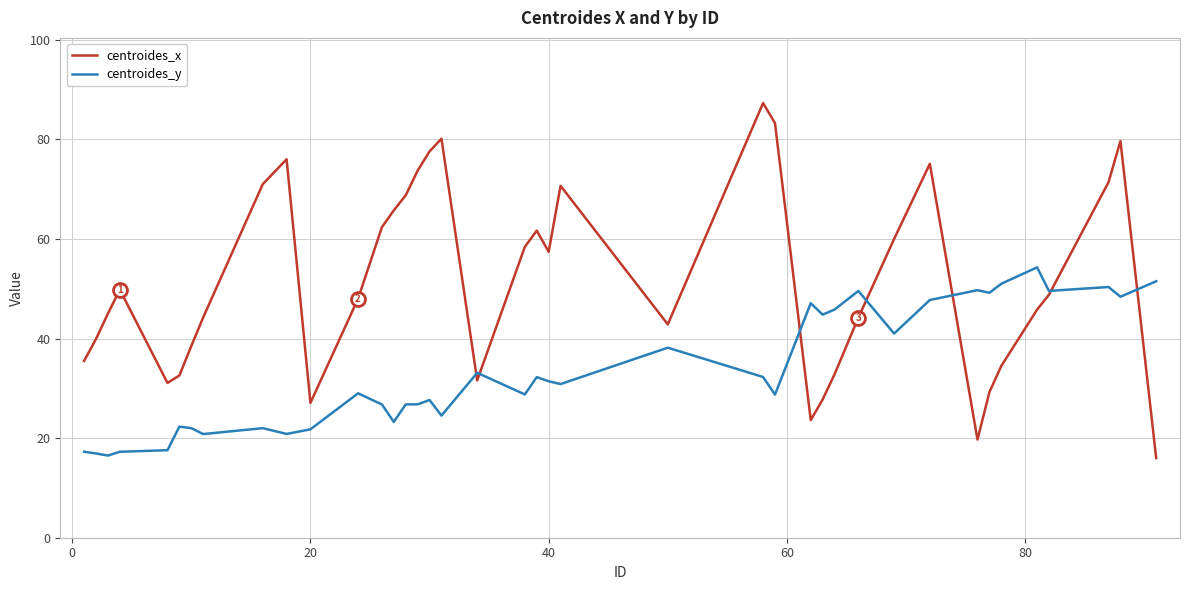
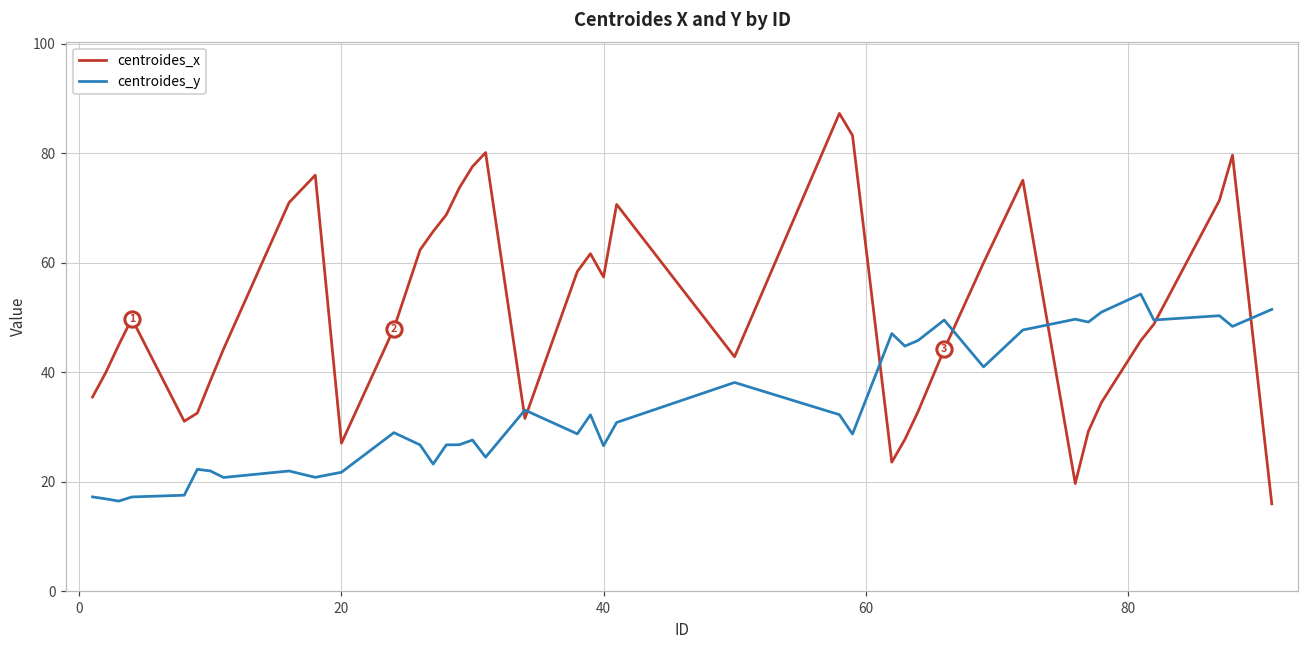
centroides_y, 40: 31 -> 27
